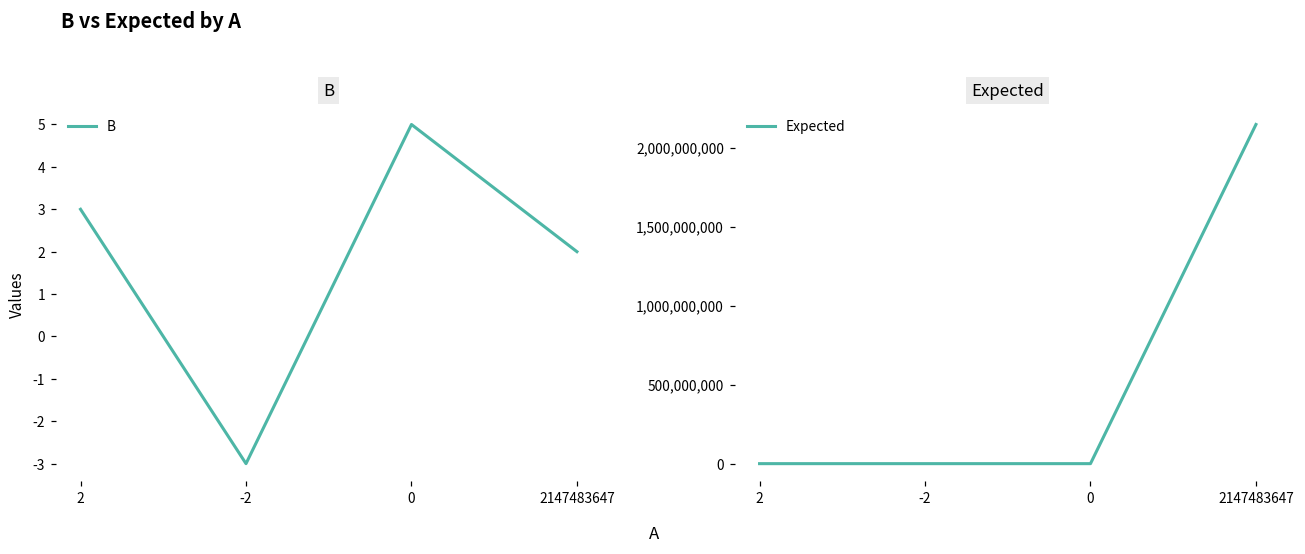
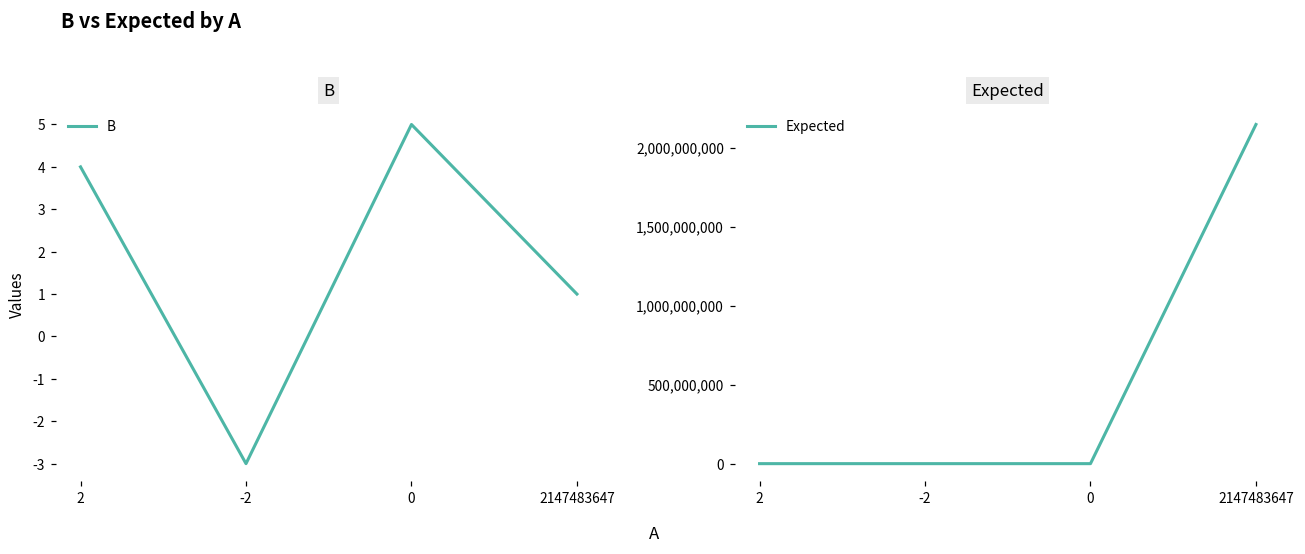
B, 2: 3 -> 4
B, 2147483647: 2 -> 1
